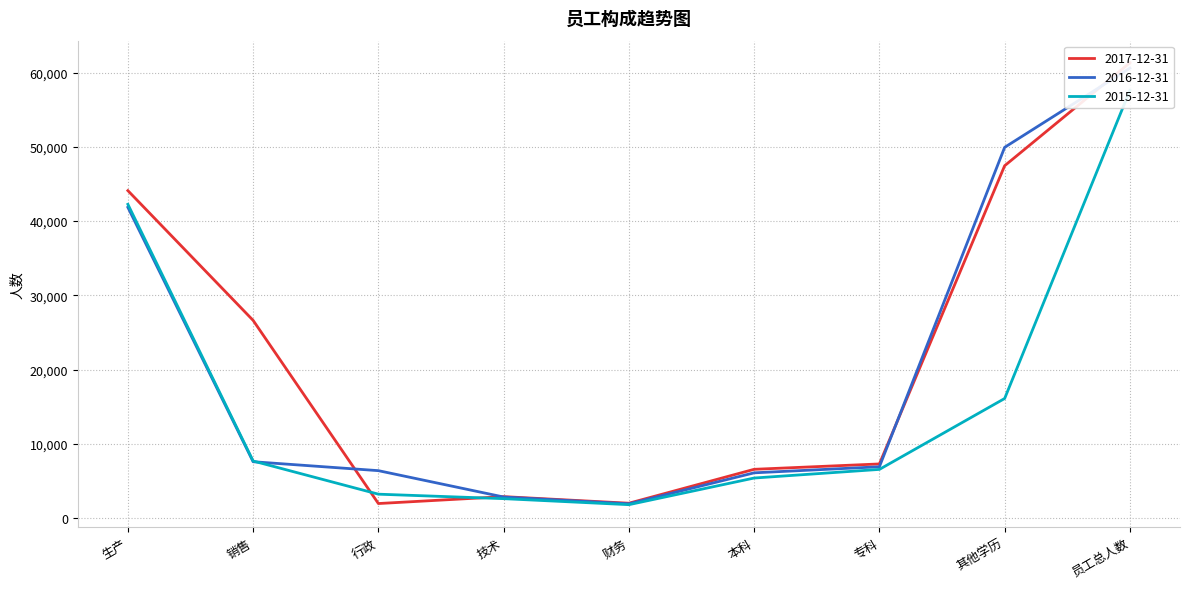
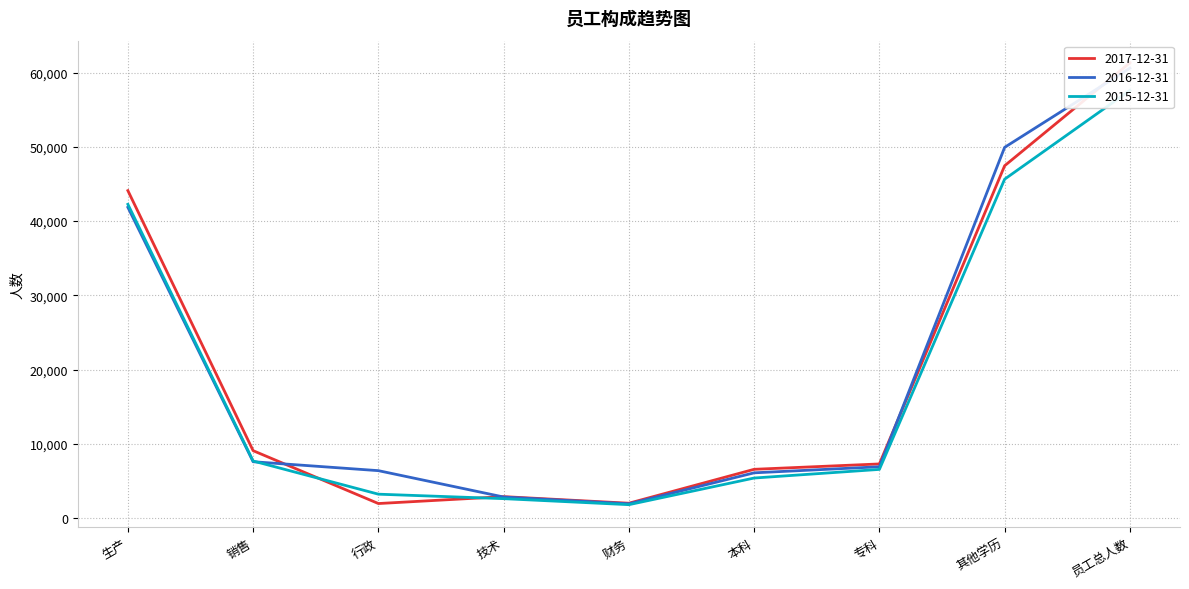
2017-12-31, 销售: 27,000 -> 9,000
2015-12-31, 其他学历: 16,000 -> 46,000
